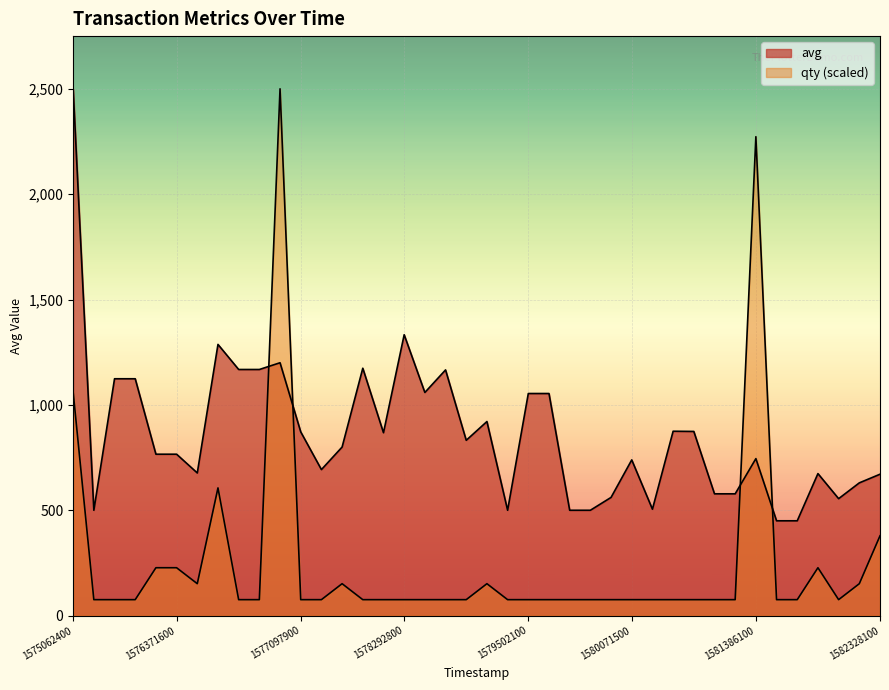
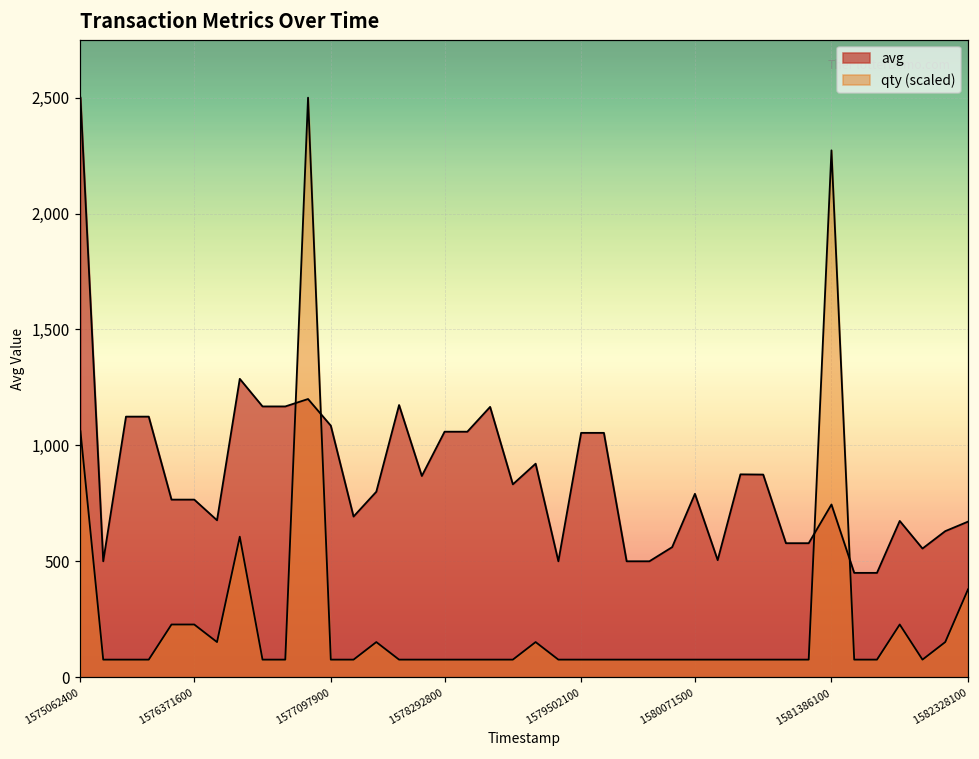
avg, 1577097900: 870 -> 1,090
avg, 1578292800: 1,330 -> 1,060
avg, 1580071500: 740 -> 790
